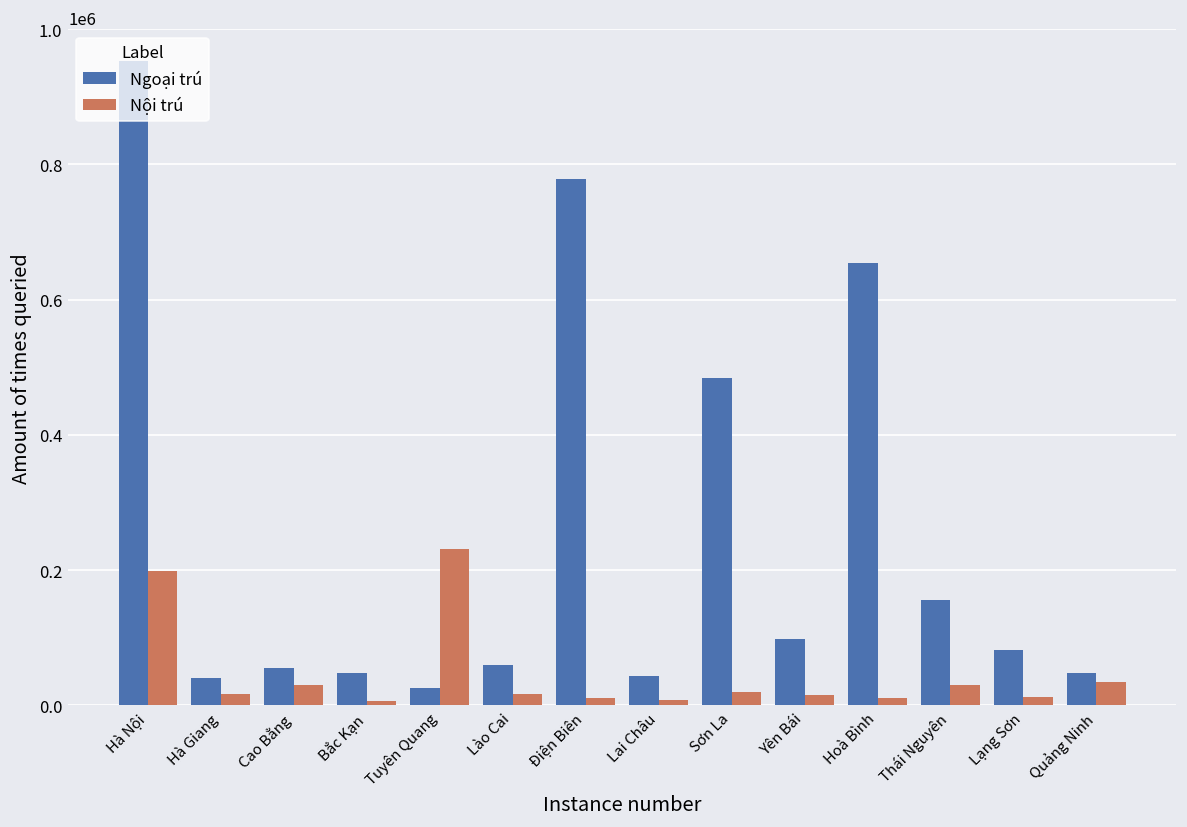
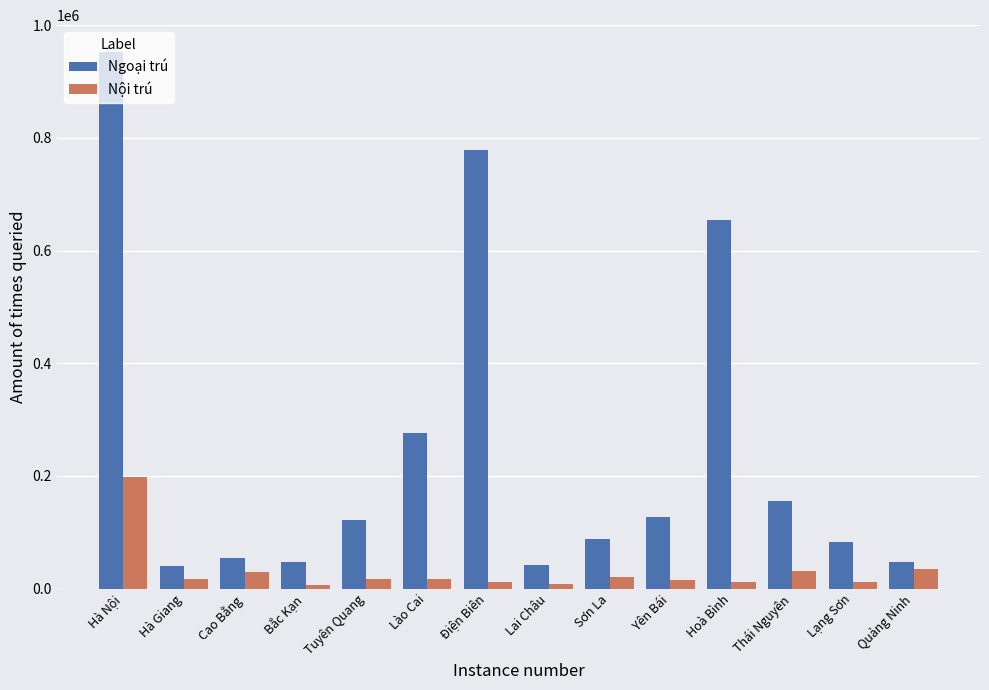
Ngoại trú, Tuyên Quang: 20000 -> 120000
Nội trú, Tuyên Quang: 230000 -> 20000
Ngoại trú, Lào Cai: 60000 -> 280000
Ngoại trú, Sơn La: 480000 -> 90000
Ngoại trú, Yên Bái: 100000 -> 130000
